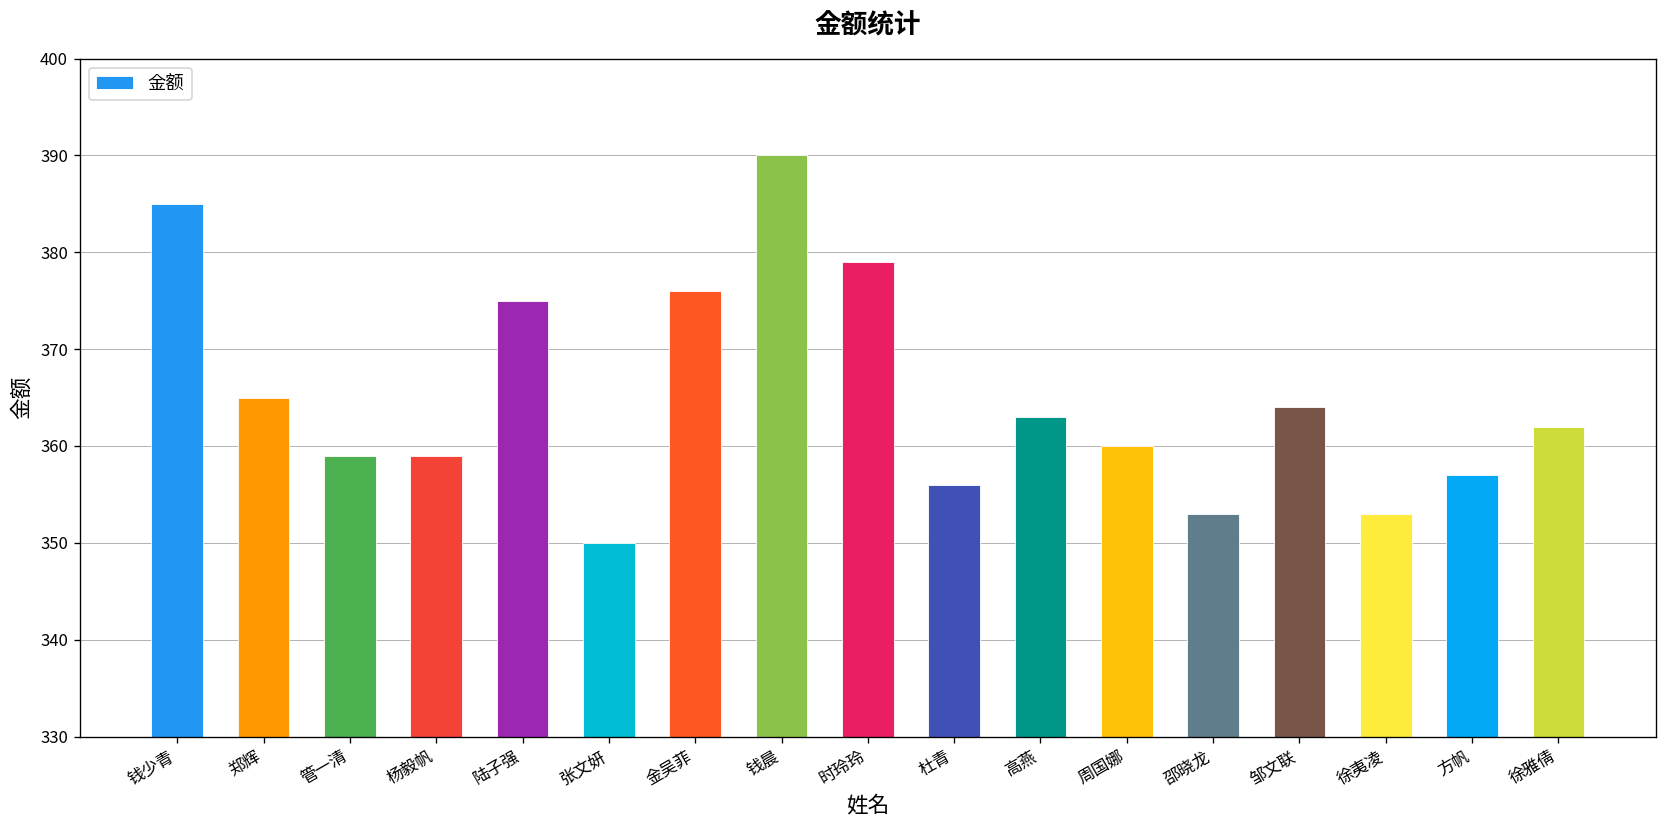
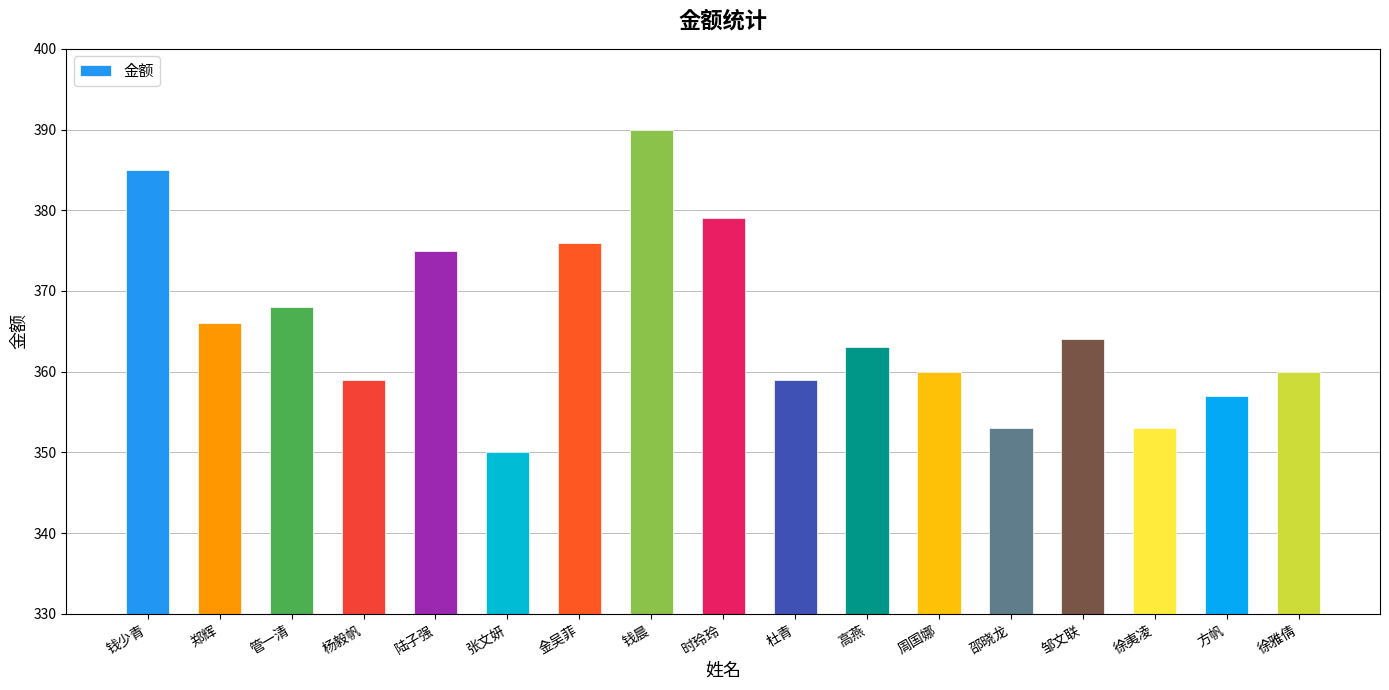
郑辉: 365 -> 366
管一清: 359 -> 368
杜青: 356 -> 359
徐雅倩: 362 -> 360
